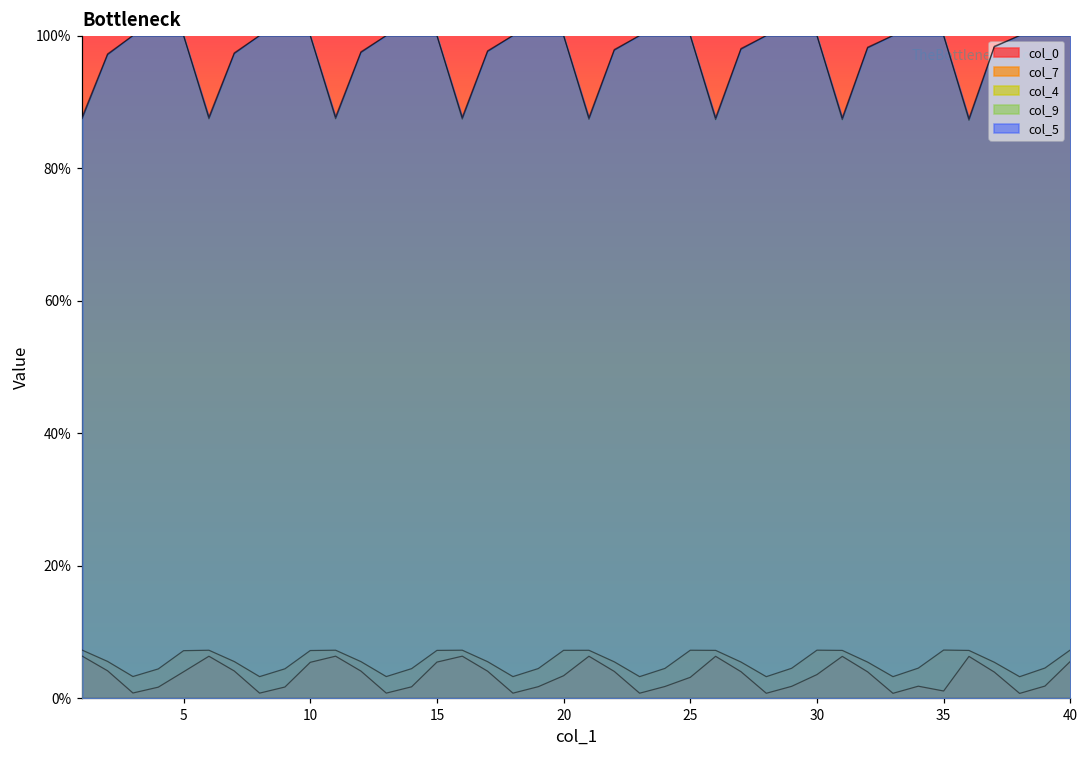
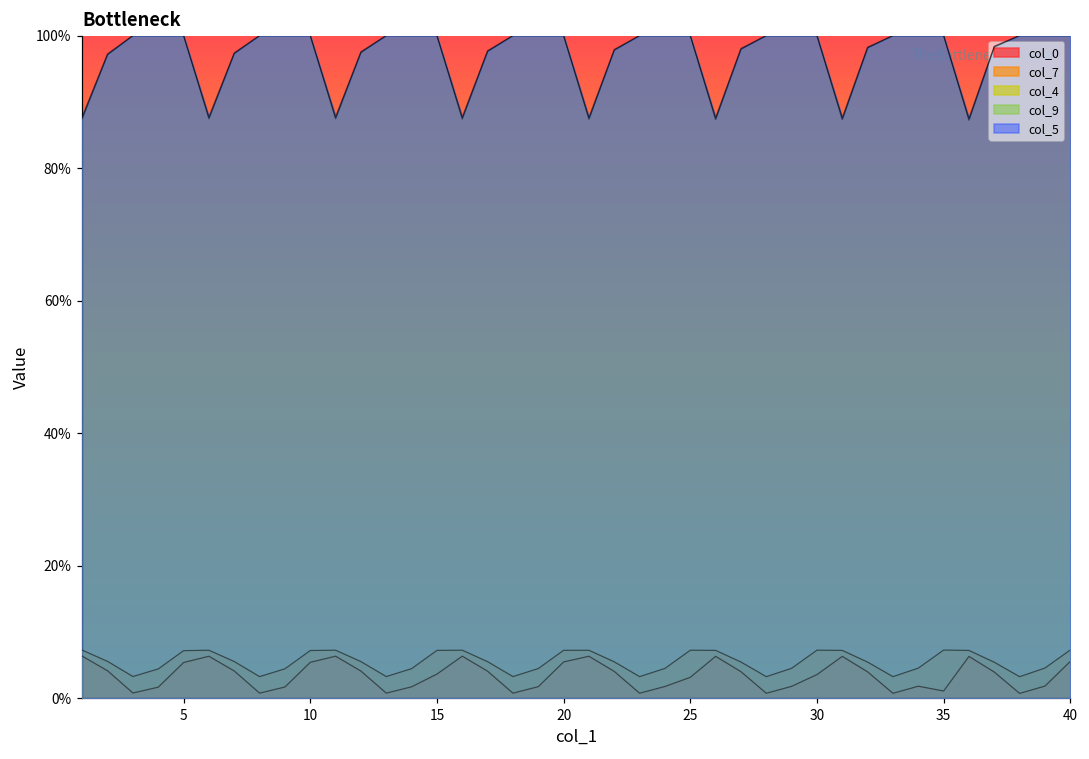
col_7, 5: 4% -> 5%
col_7, 15: 5% -> 4%
col_7, 20: 3% -> 5%
